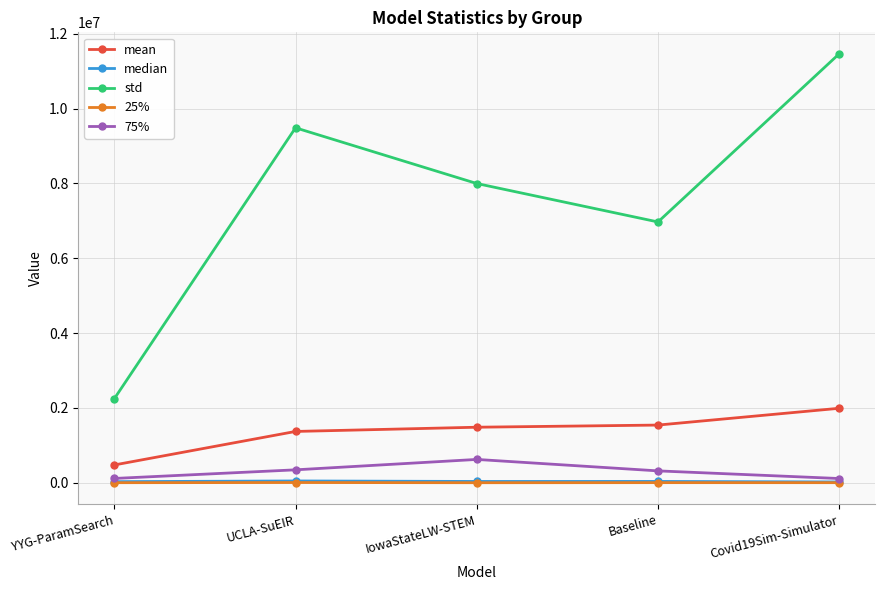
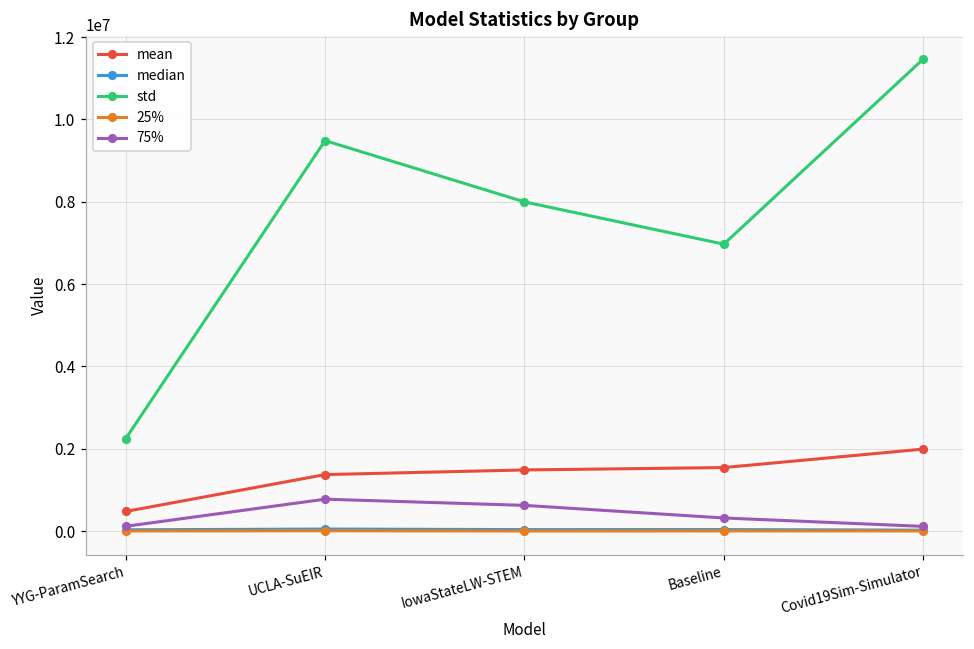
75%, UCLA-SuEIR: 300000 -> 800000
